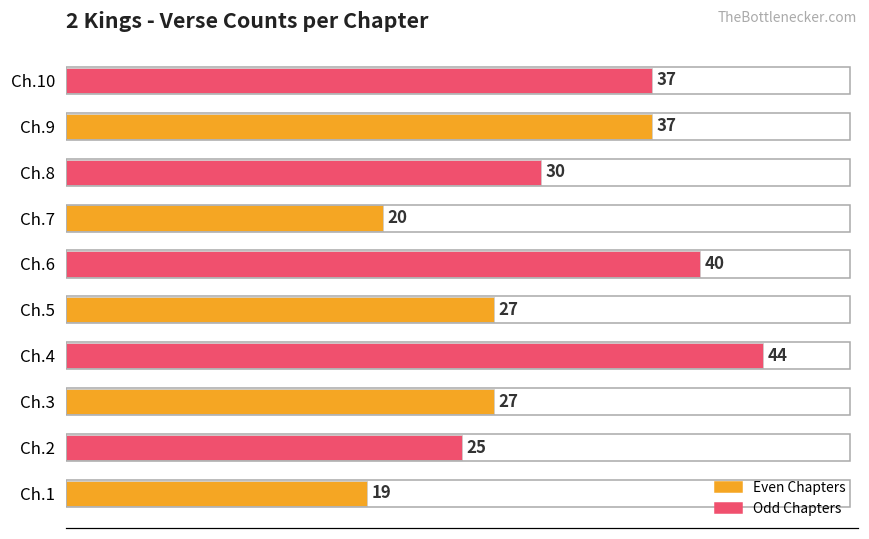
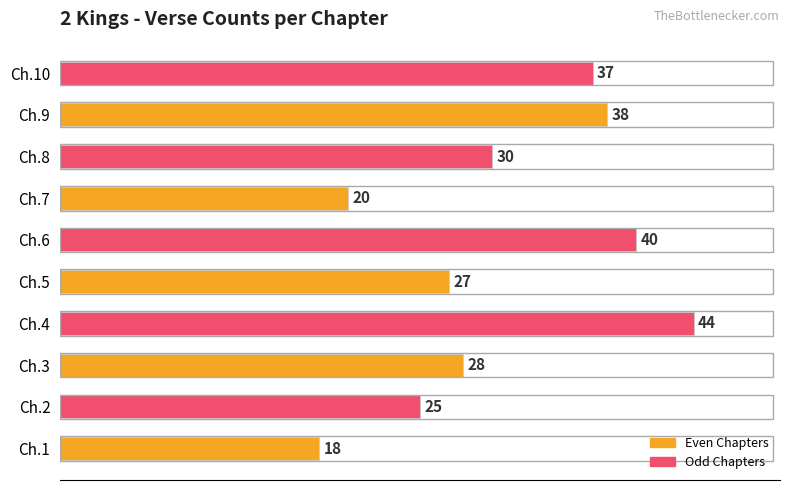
Ch.9: 37 -> 38
Ch.3: 27 -> 28
Ch.1: 19 -> 18
